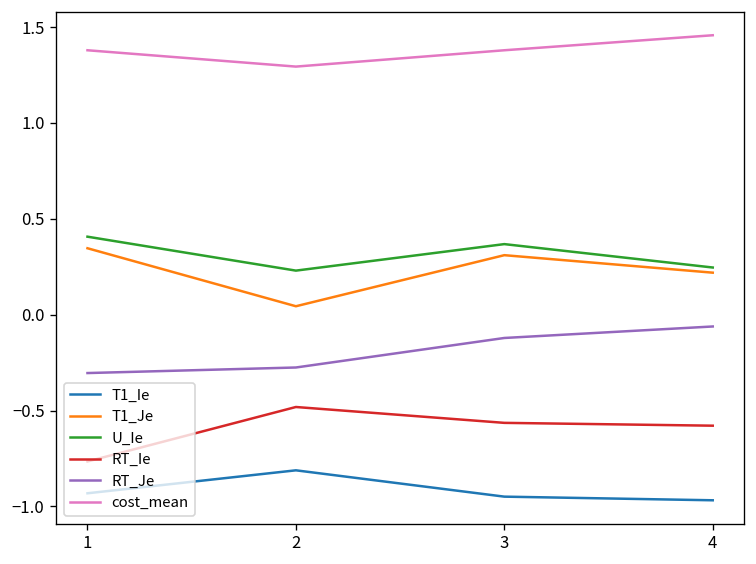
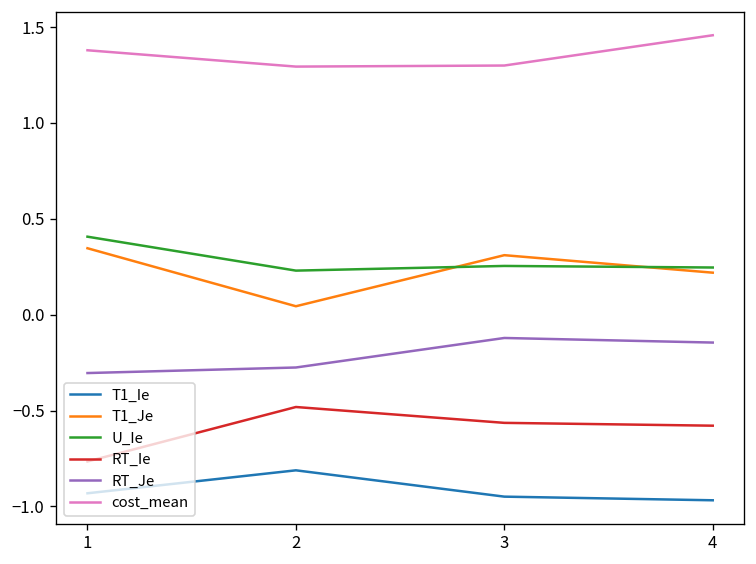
U_Ie, 3: 0.37 -> 0.25
cost_mean, 3: 1.38 -> 1.30
RT_Je, 4: -0.06 -> -0.15
